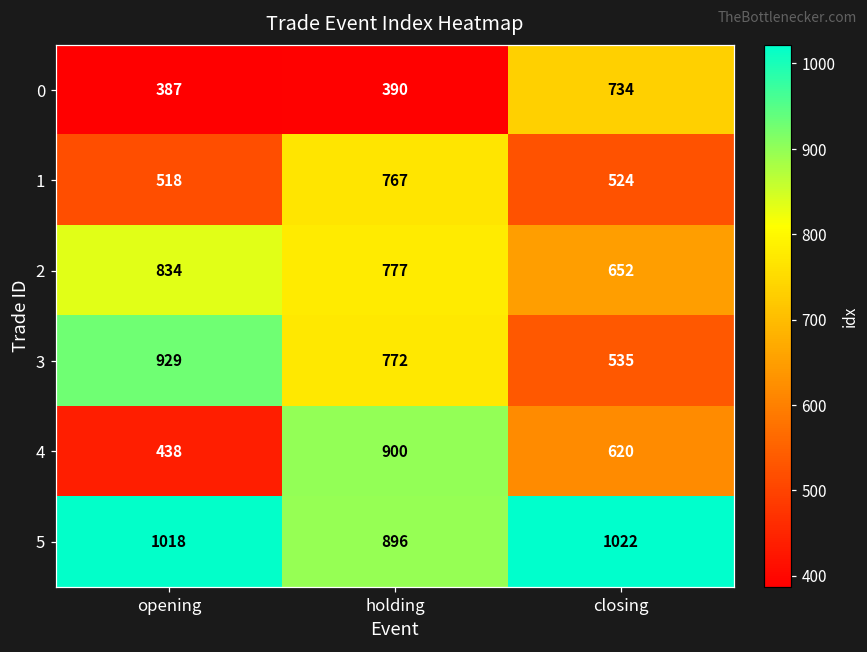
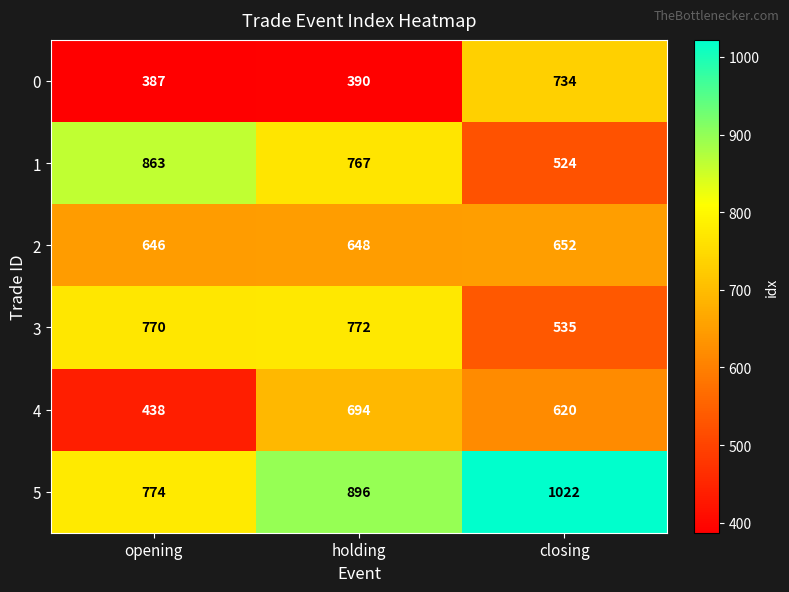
1, opening: 518 -> 863
2, opening: 834 -> 646
2, holding: 777 -> 648
3, opening: 929 -> 770
4, holding: 900 -> 694
5, opening: 1018 -> 774
